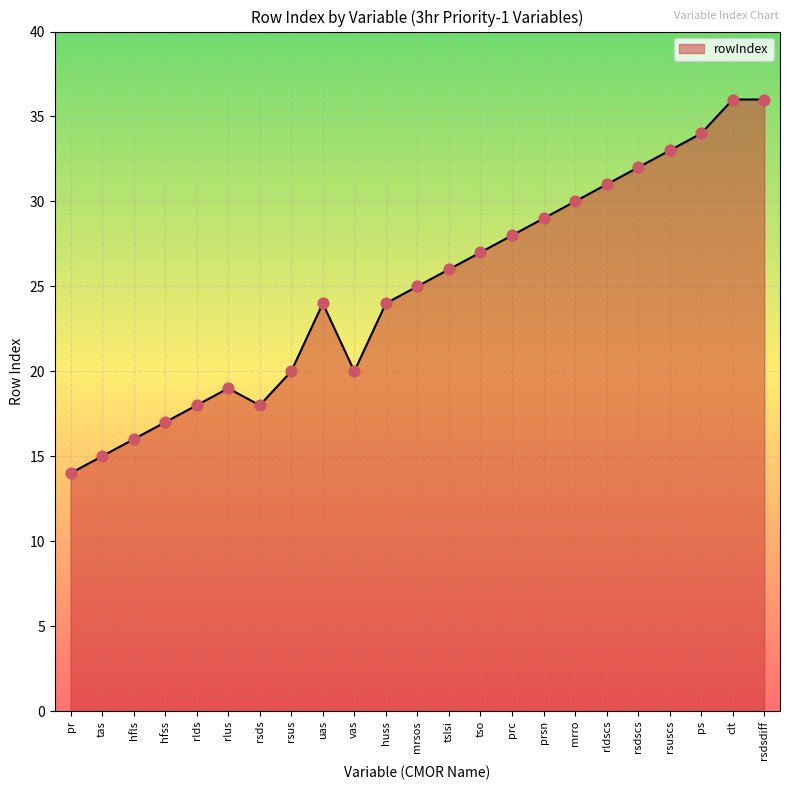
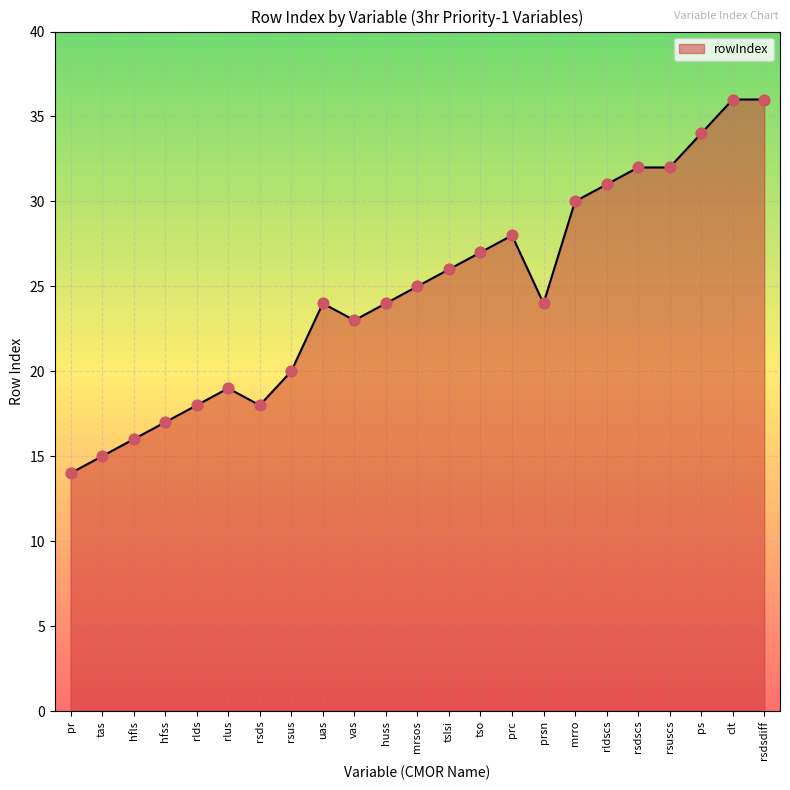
vas: 20 -> 23
prsn: 29 -> 24
rsuscs: 33 -> 32
